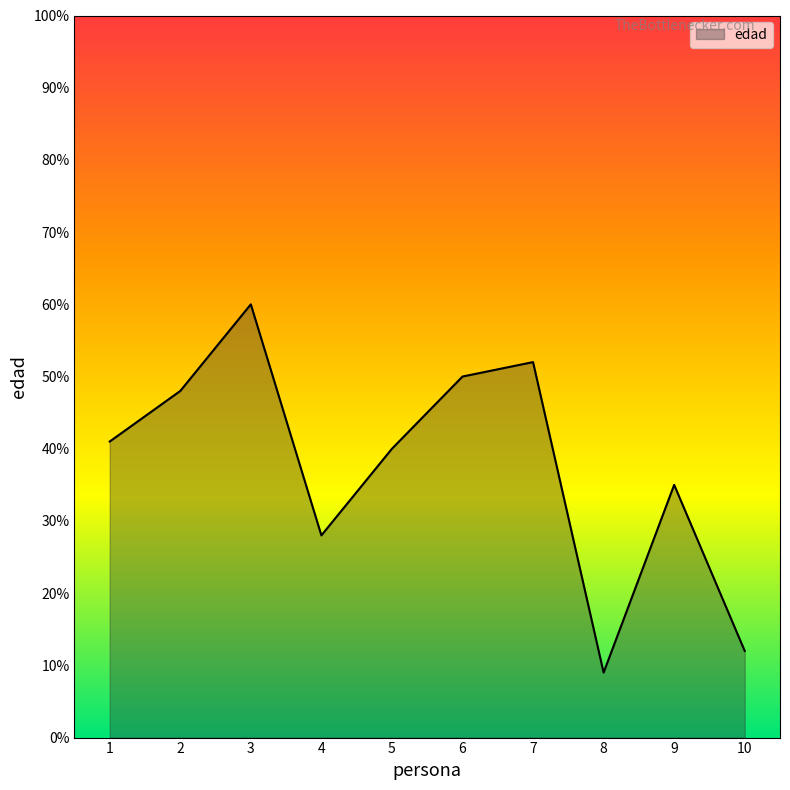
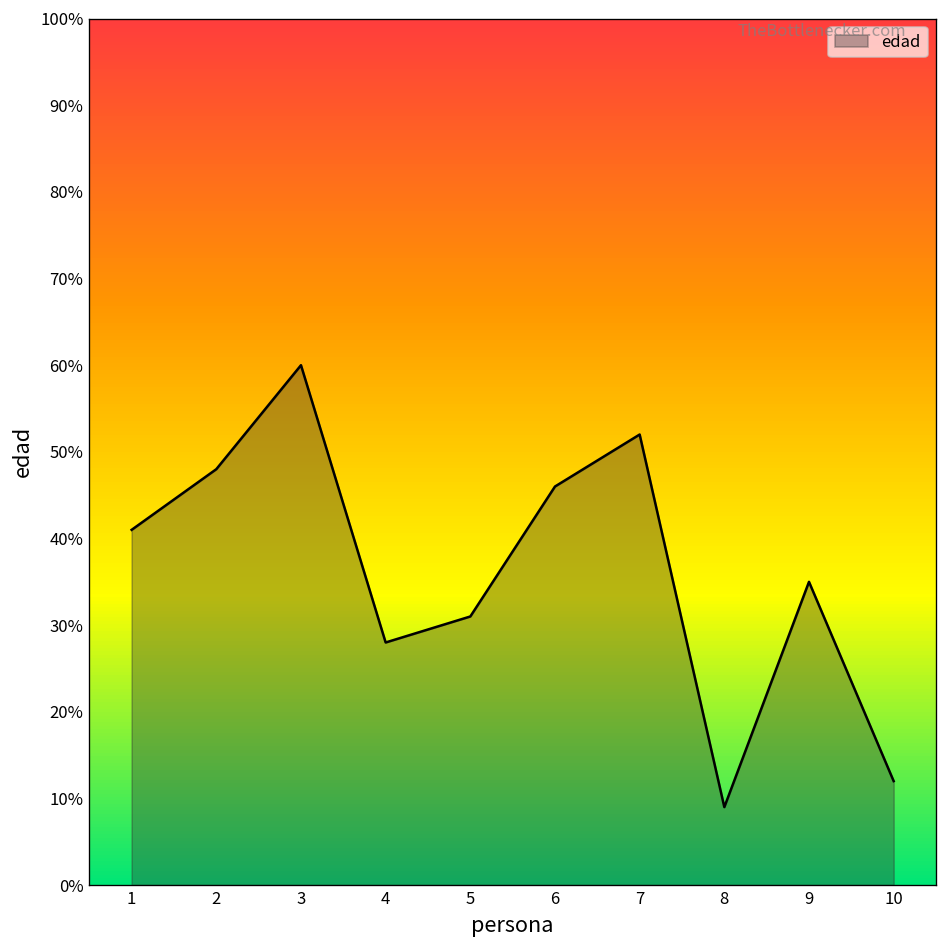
5: 40% -> 31%
6: 50% -> 46%
